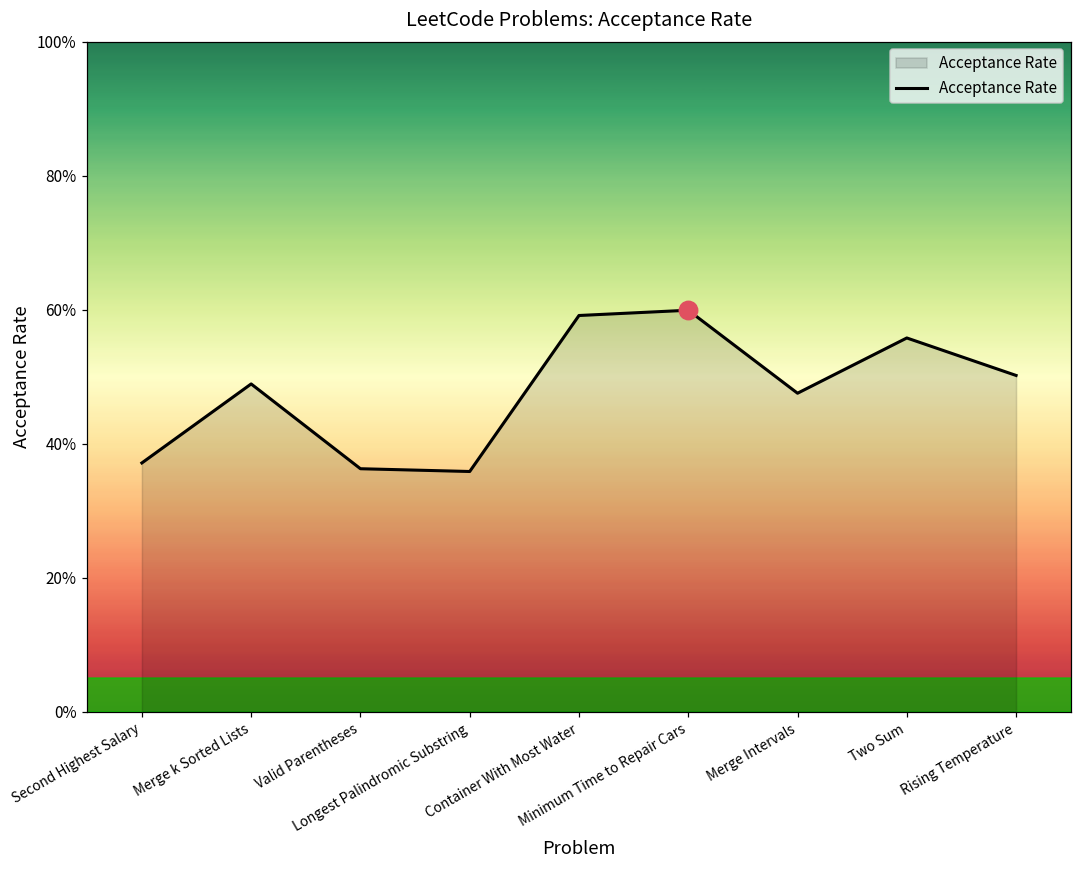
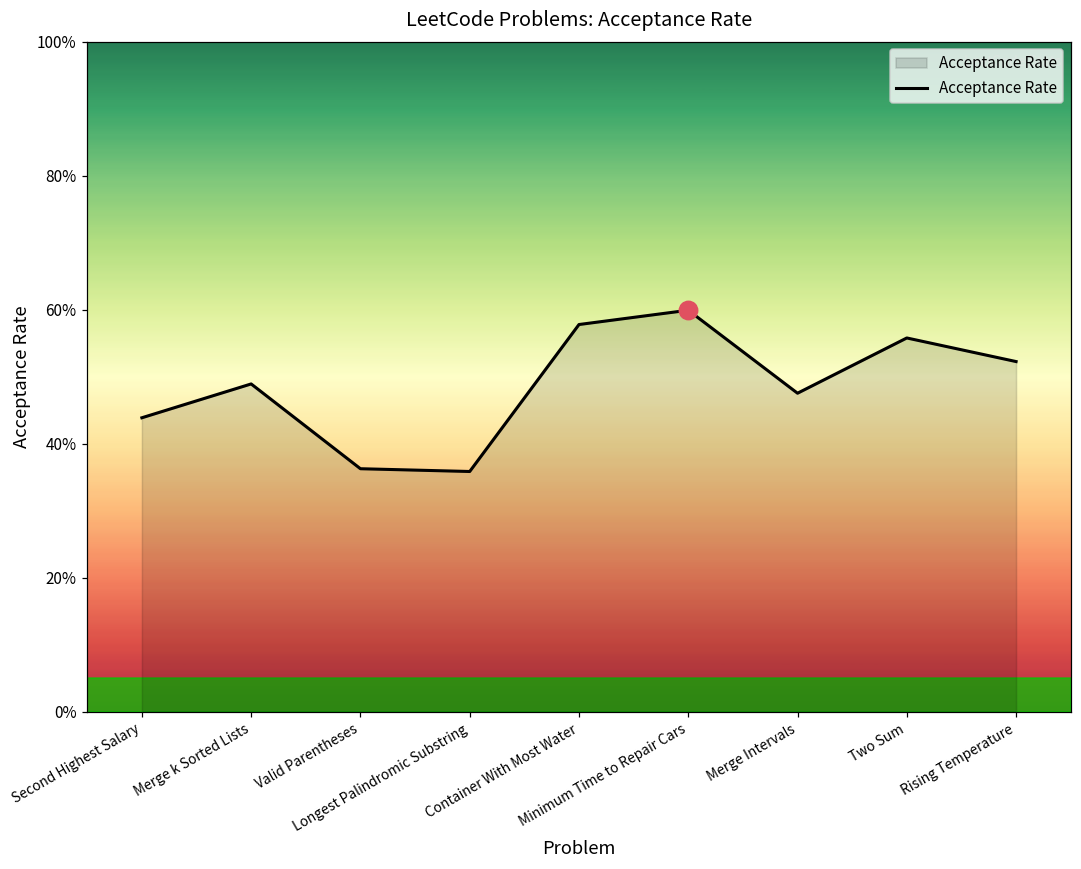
Acceptance Rate, Second Highest Salary: 37% -> 44%
Acceptance Rate, Container With Most Water: 59% -> 58%
Acceptance Rate, Rising Temperature: 50% -> 52%
